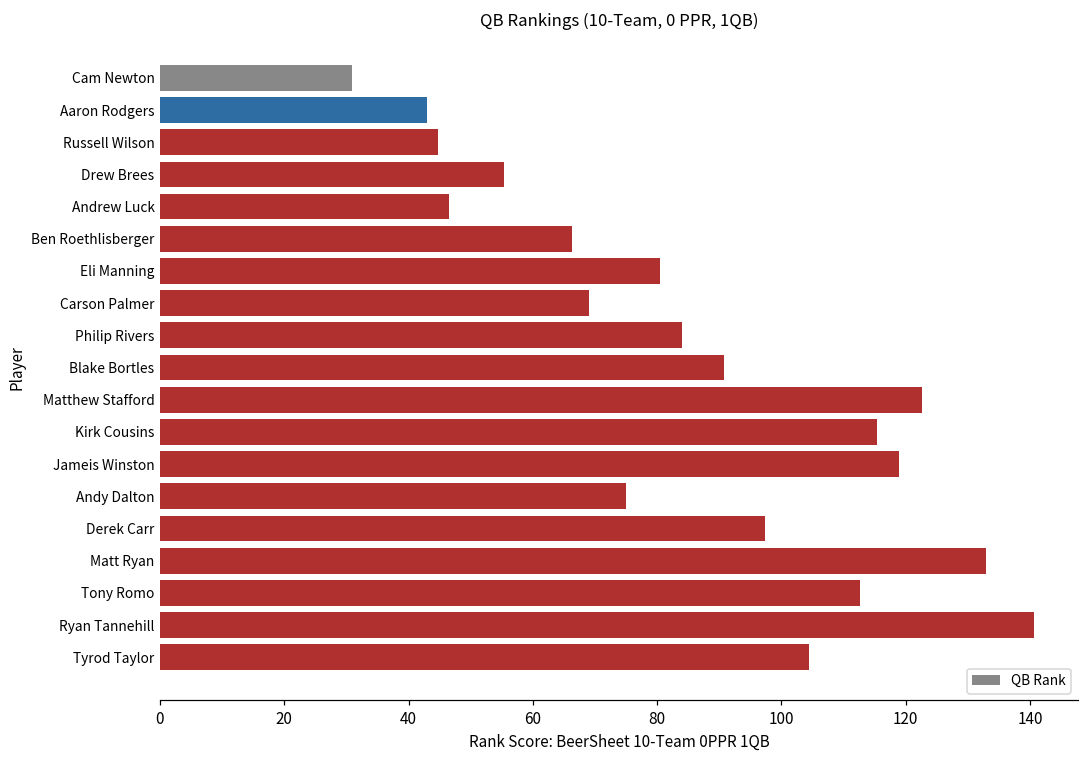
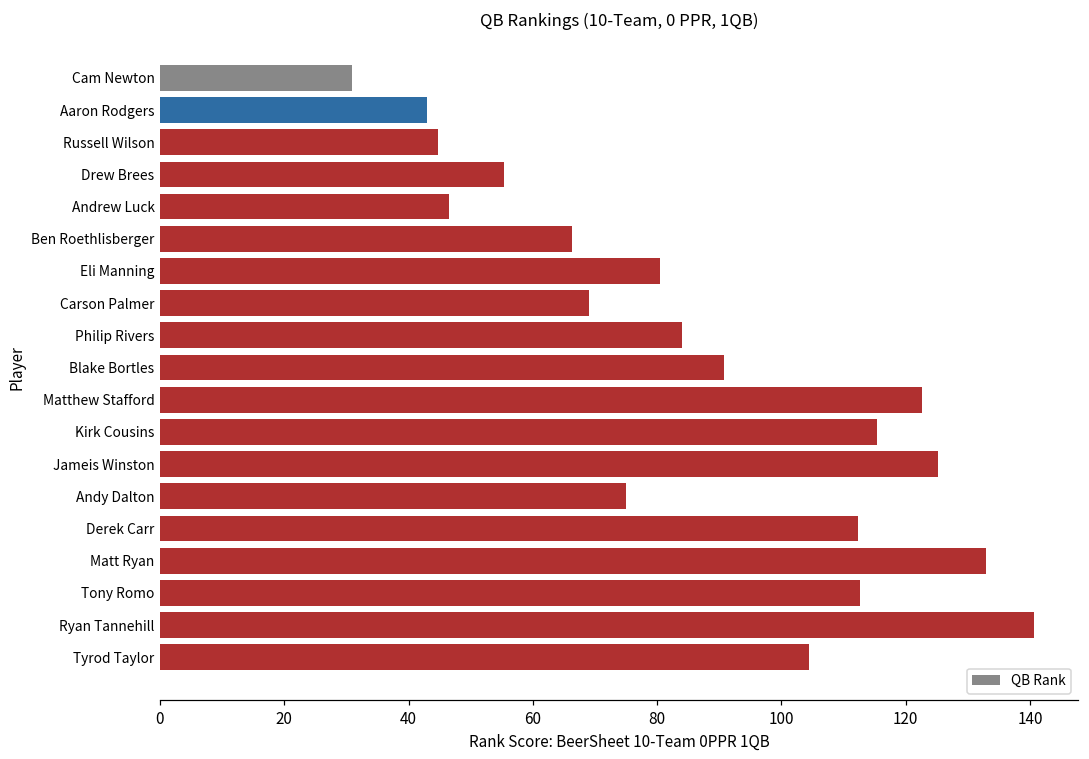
Jameis Winston: 119 -> 125
Derek Carr: 97 -> 112
